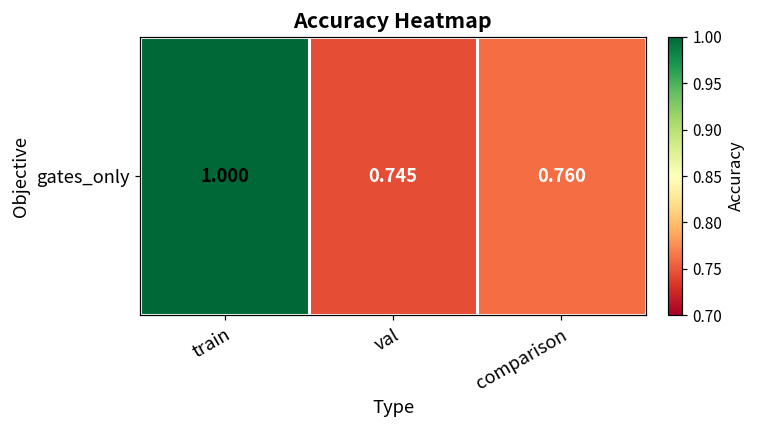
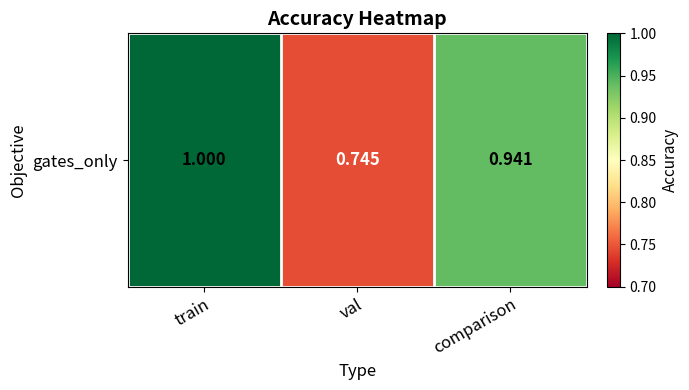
gates_only, comparison: 0.760 -> 0.941
